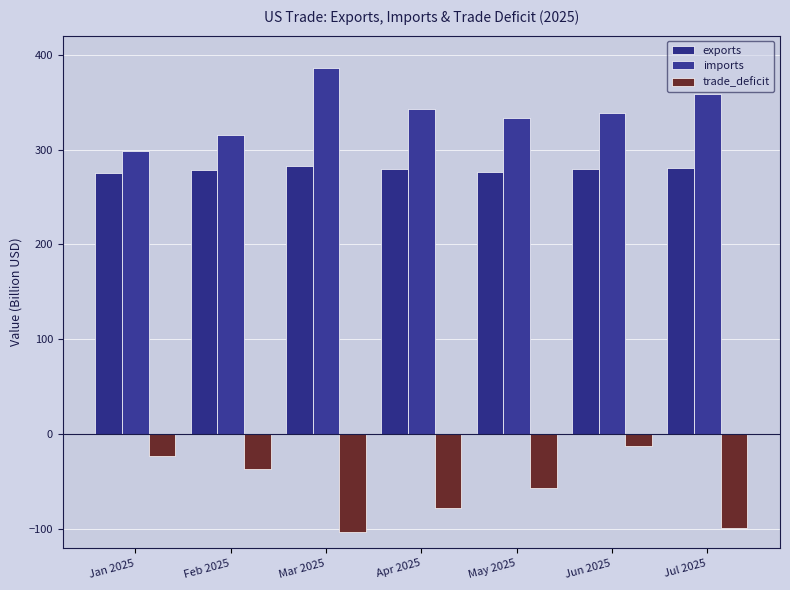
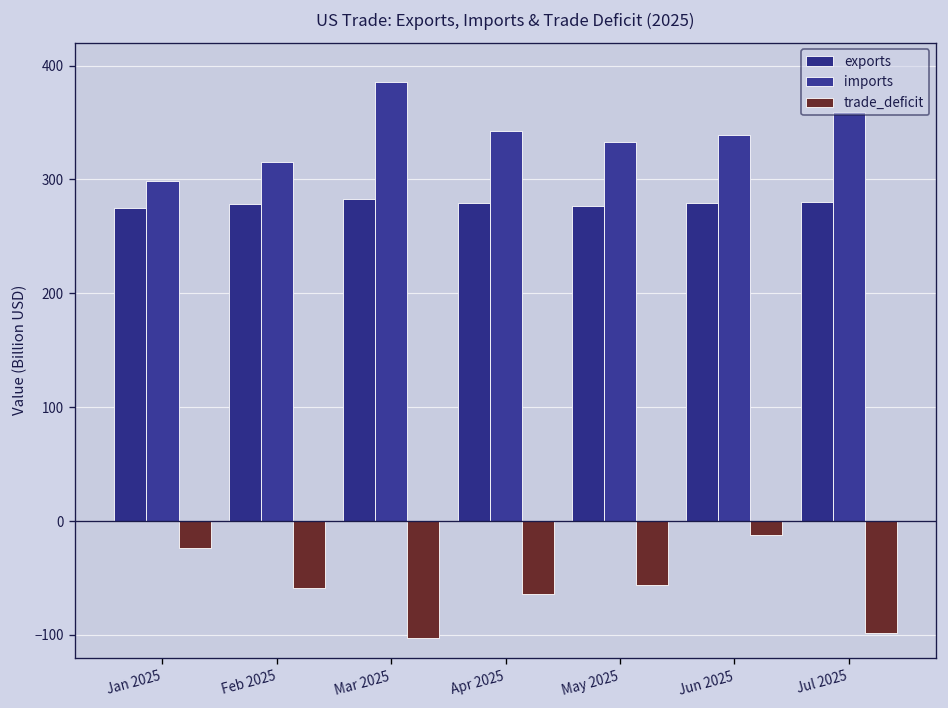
trade_deficit, Feb 2025: -40 -> -60
trade_deficit, Apr 2025: -80 -> -60
